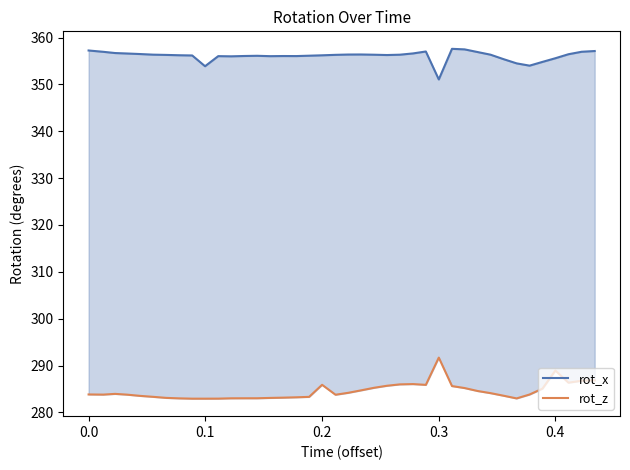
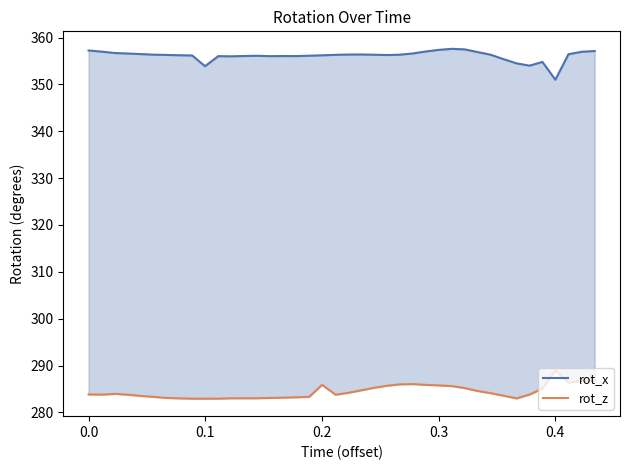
rot_x, 0.3: 351 -> 357
rot_z, 0.3: 292 -> 286
rot_x, 0.4: 356 -> 351
